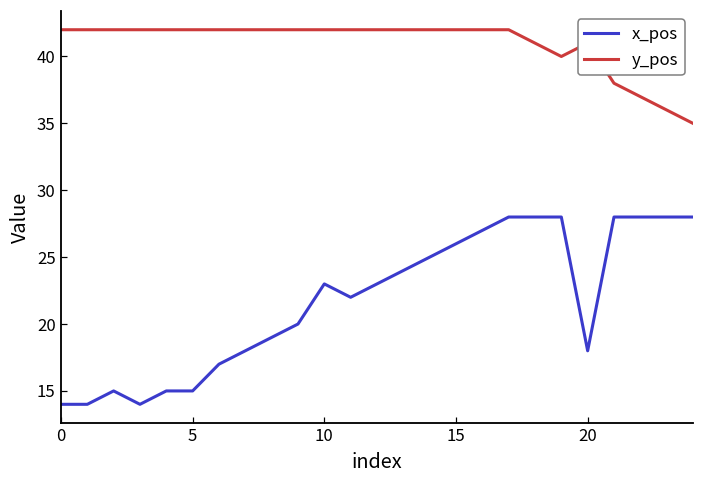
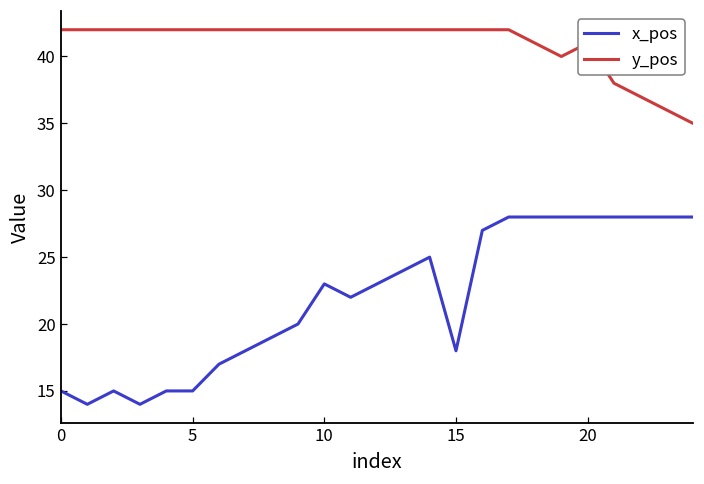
x_pos, 0: 14 -> 15
x_pos, 15: 26 -> 18
x_pos, 20: 18 -> 28
